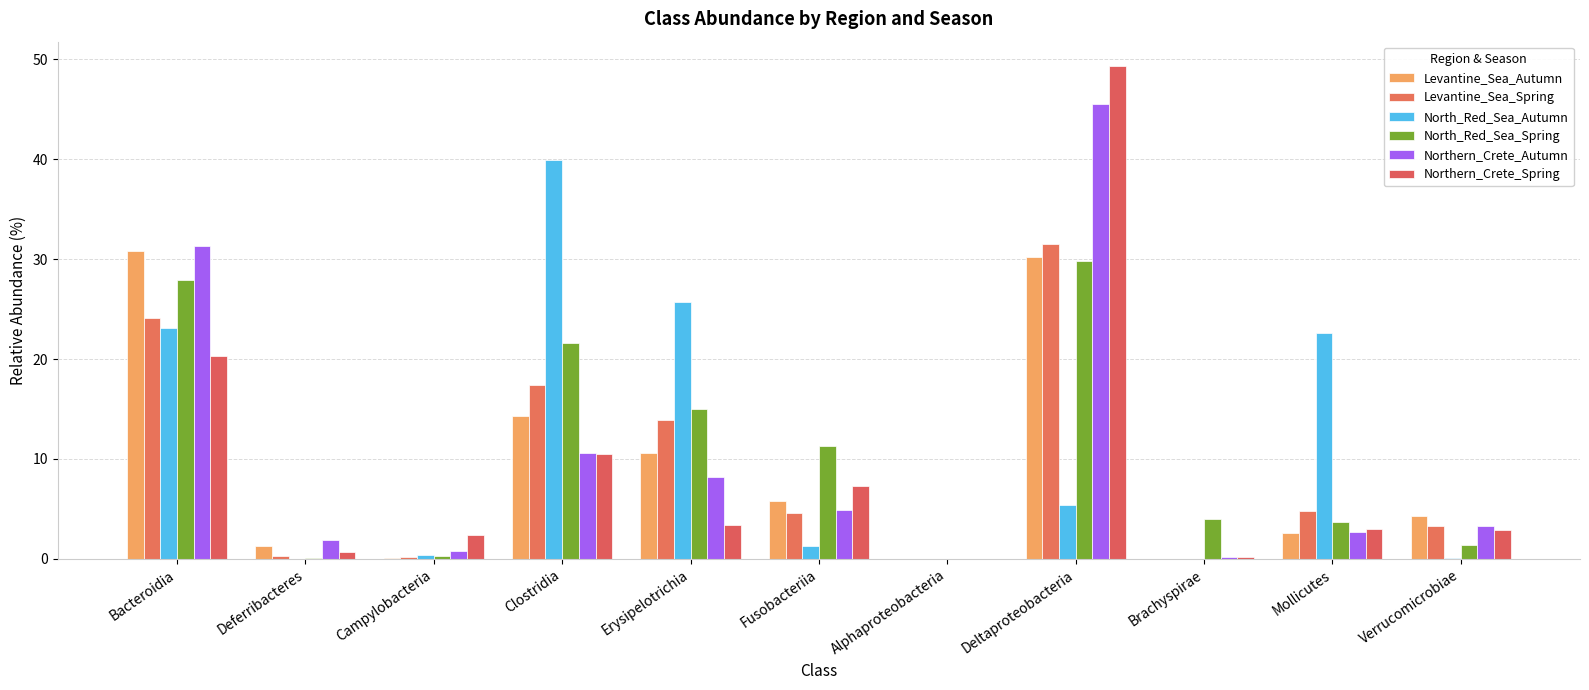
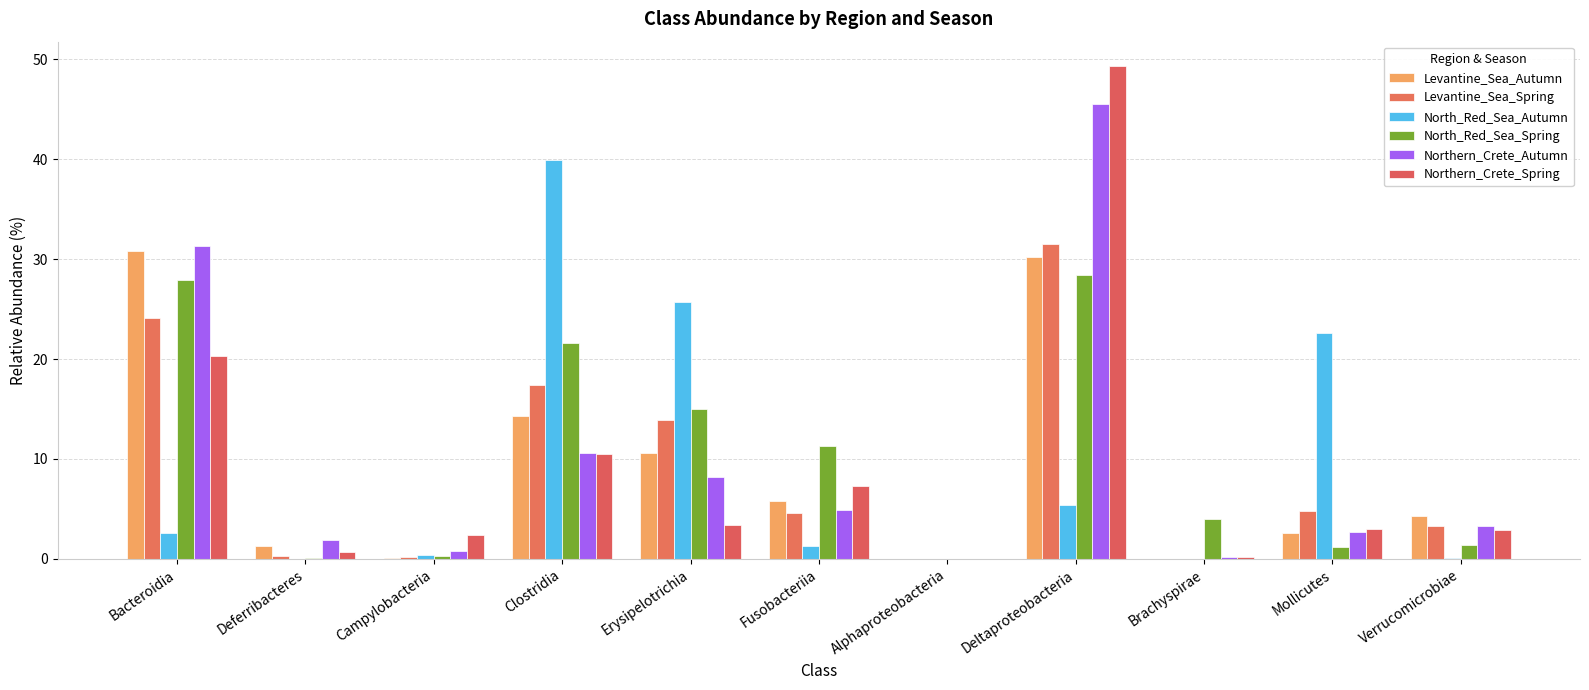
North_Red_Sea_Autumn, Bacteroidia: 23 -> 3
North_Red_Sea_Spring, Deltaproteobacteria: 30 -> 28
North_Red_Sea_Spring, Mollicutes: 4 -> 1
